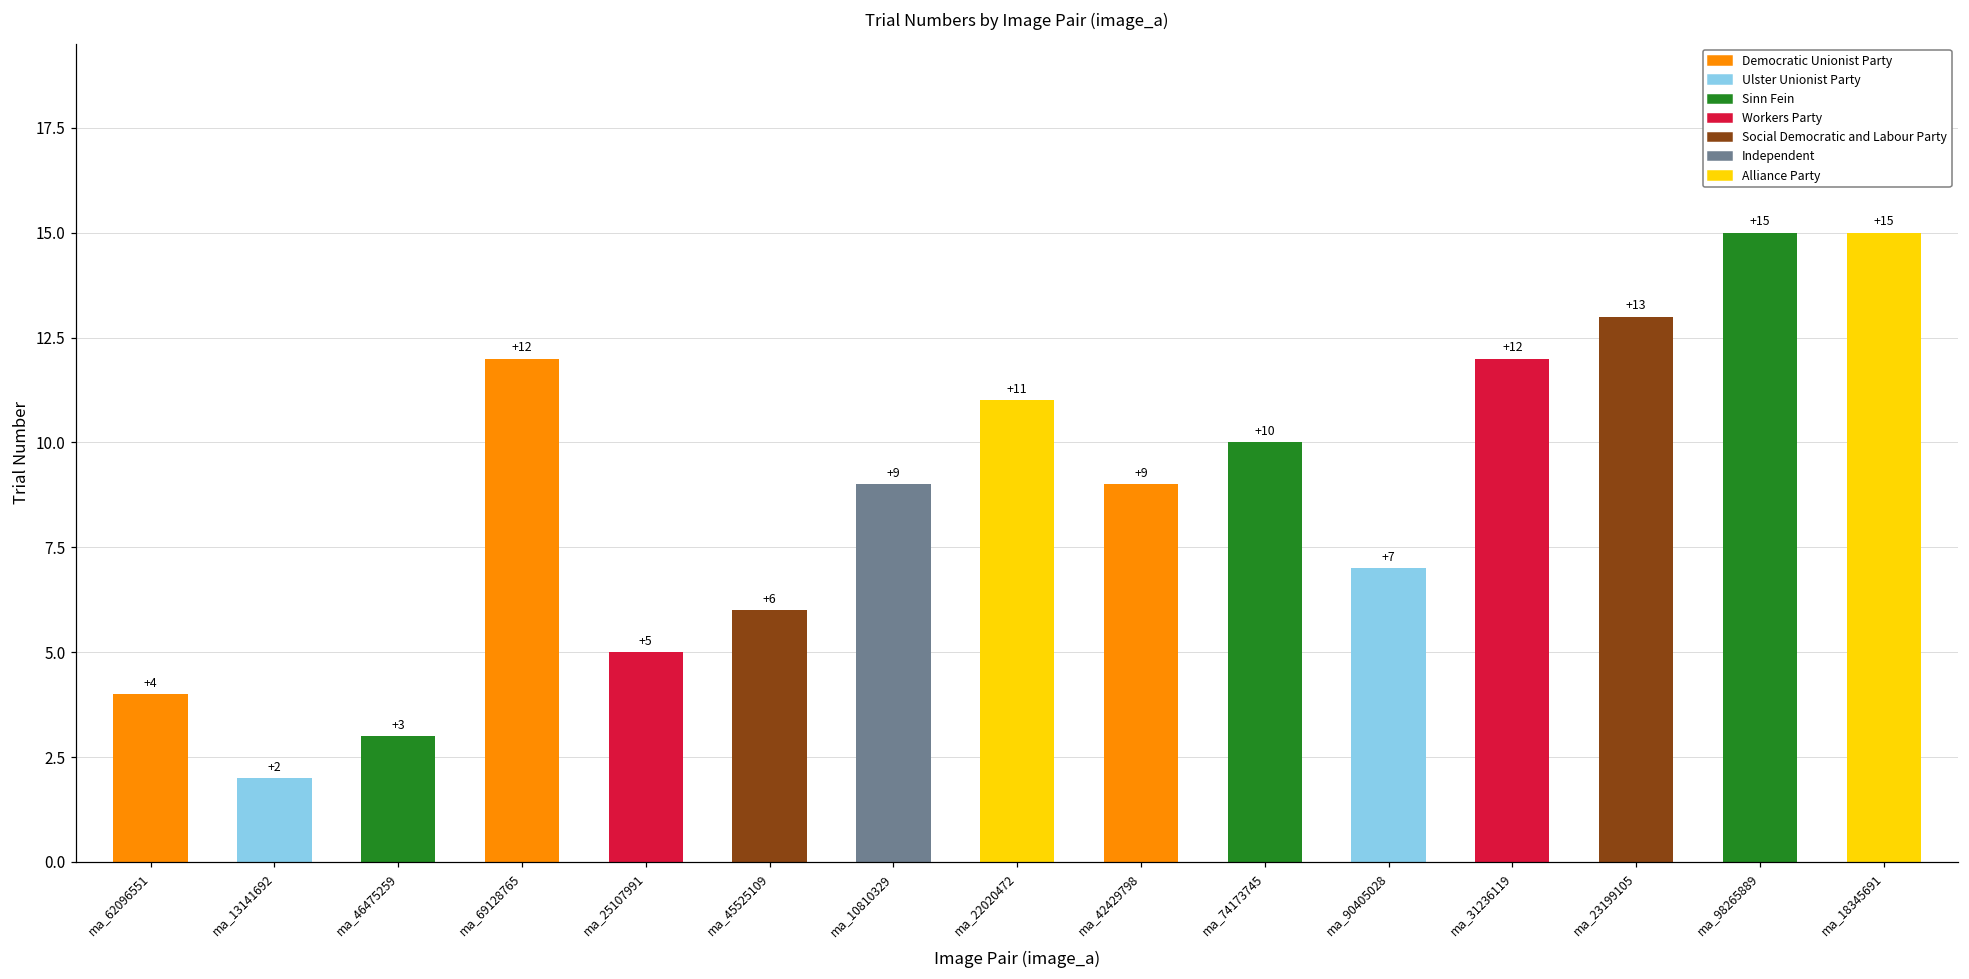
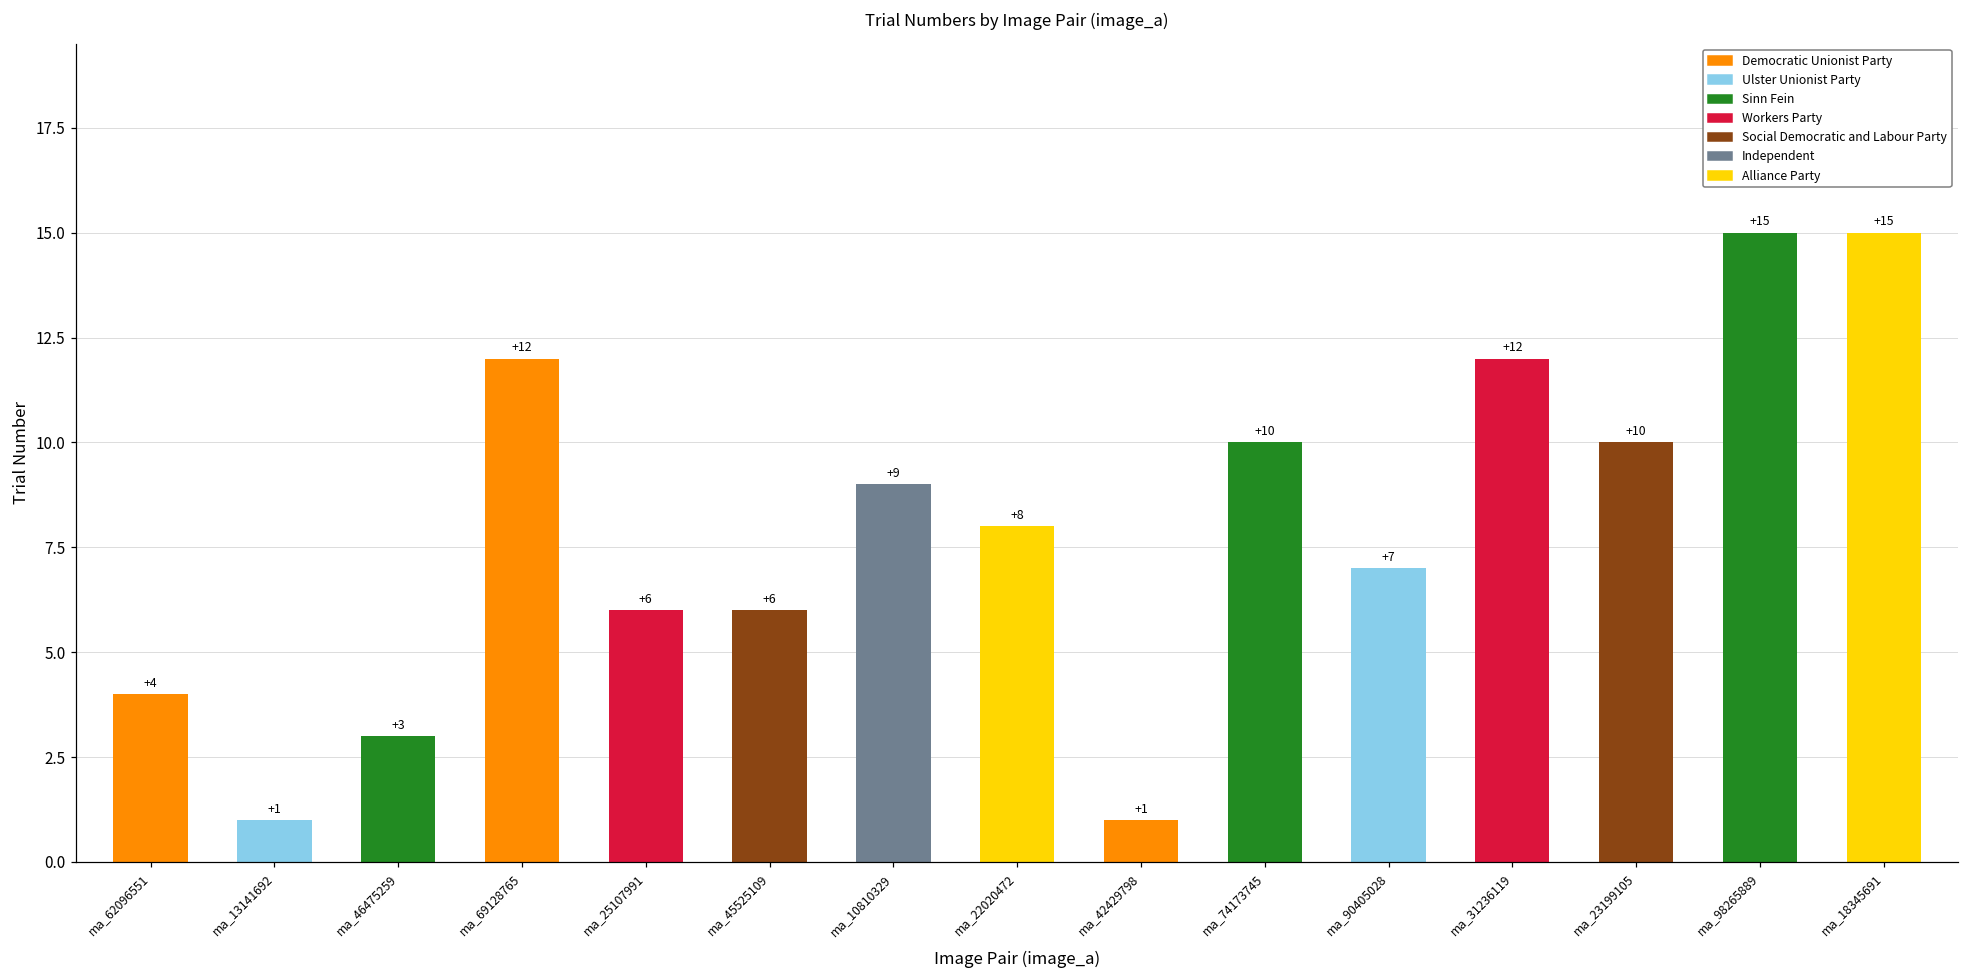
ma_13141692: +2 -> +1
ma_25107991: +5 -> +6
ma_22020472: +11 -> +8
ma_42429798: +9 -> +1
ma_23199105: +13 -> +10
